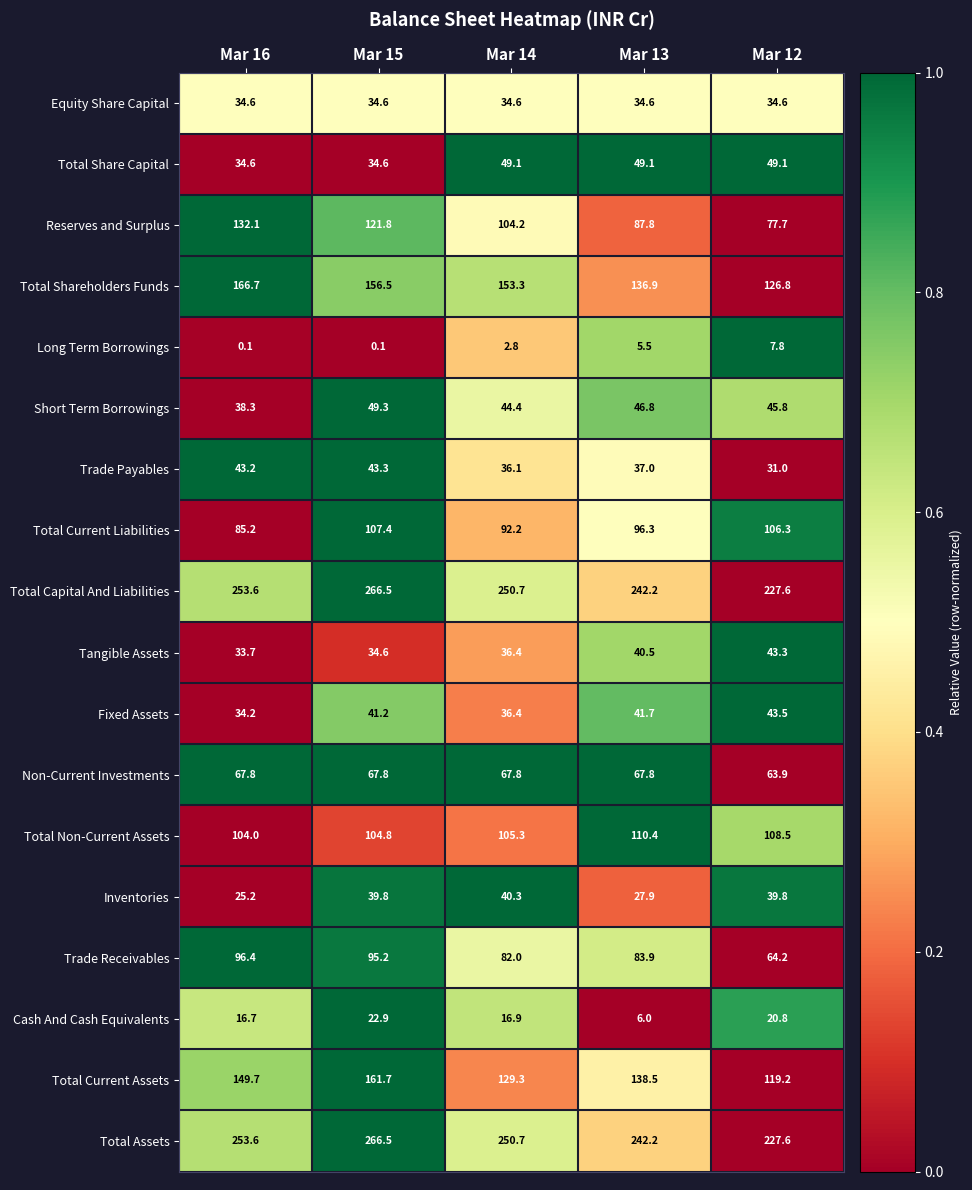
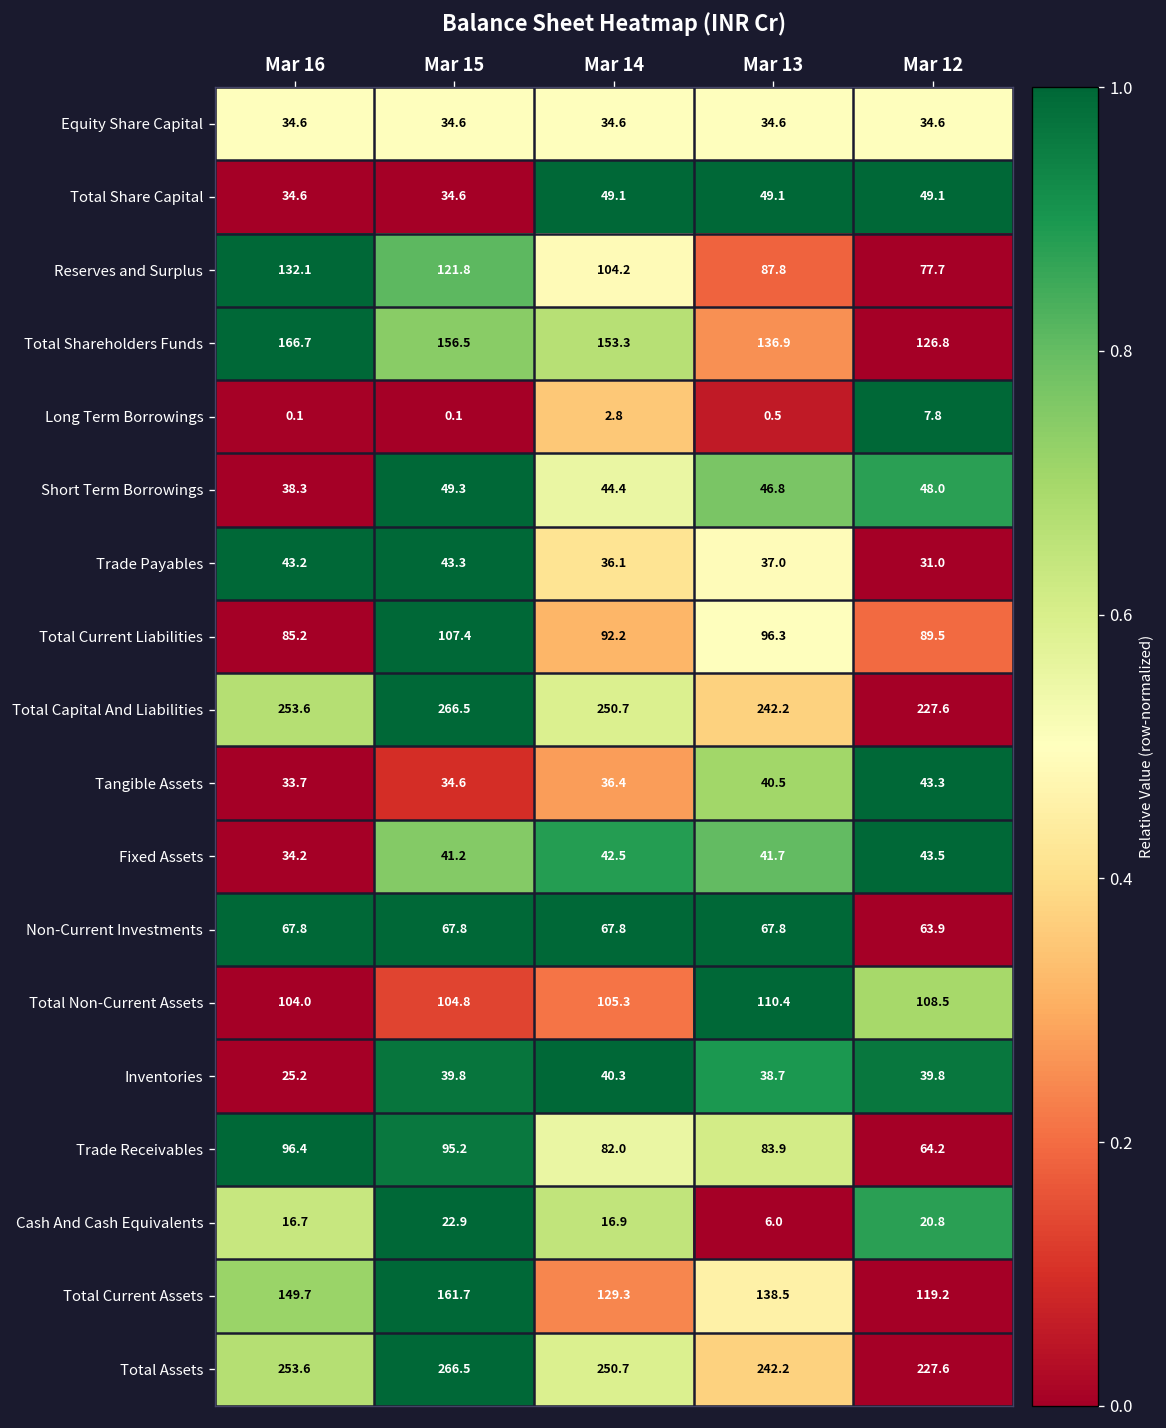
Long Term Borrowings, Mar 13: 5.5 -> 0.5
Short Term Borrowings, Mar 12: 45.8 -> 48.0
Total Current Liabilities, Mar 12: 106.3 -> 89.5
Fixed Assets, Mar 14: 36.4 -> 42.5
Inventories, Mar 13: 27.9 -> 38.7
